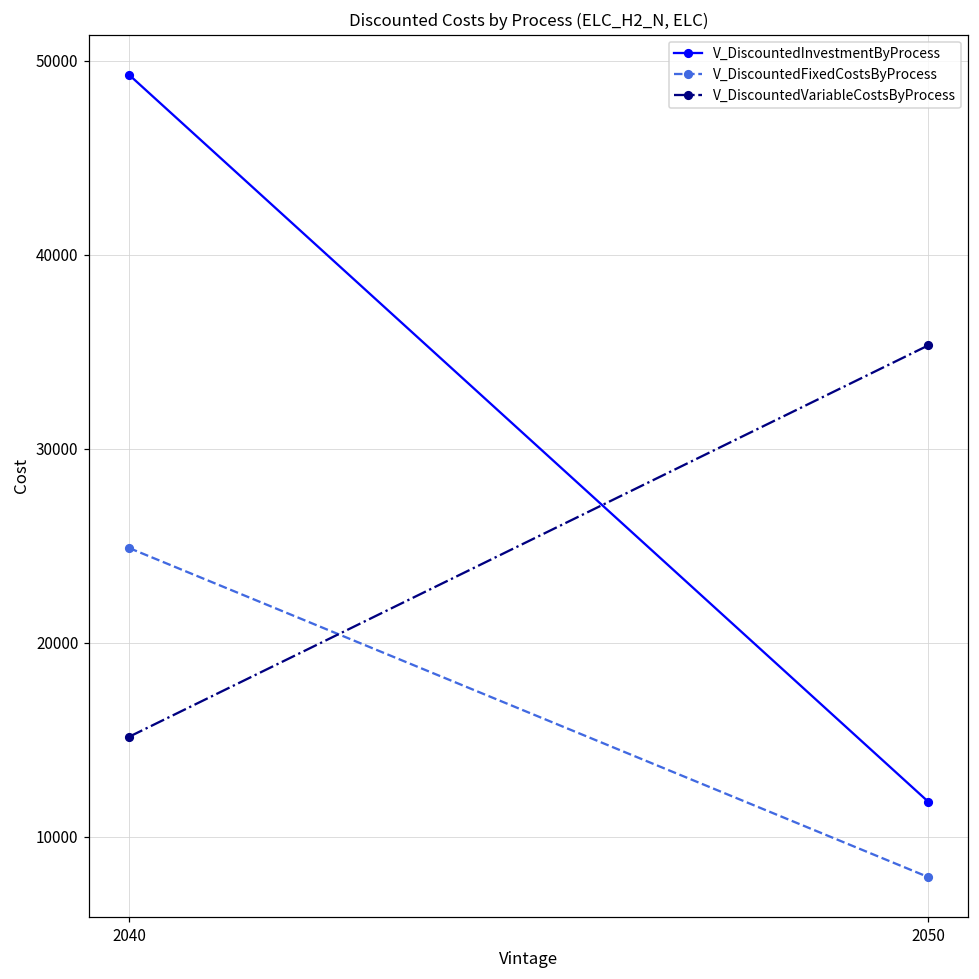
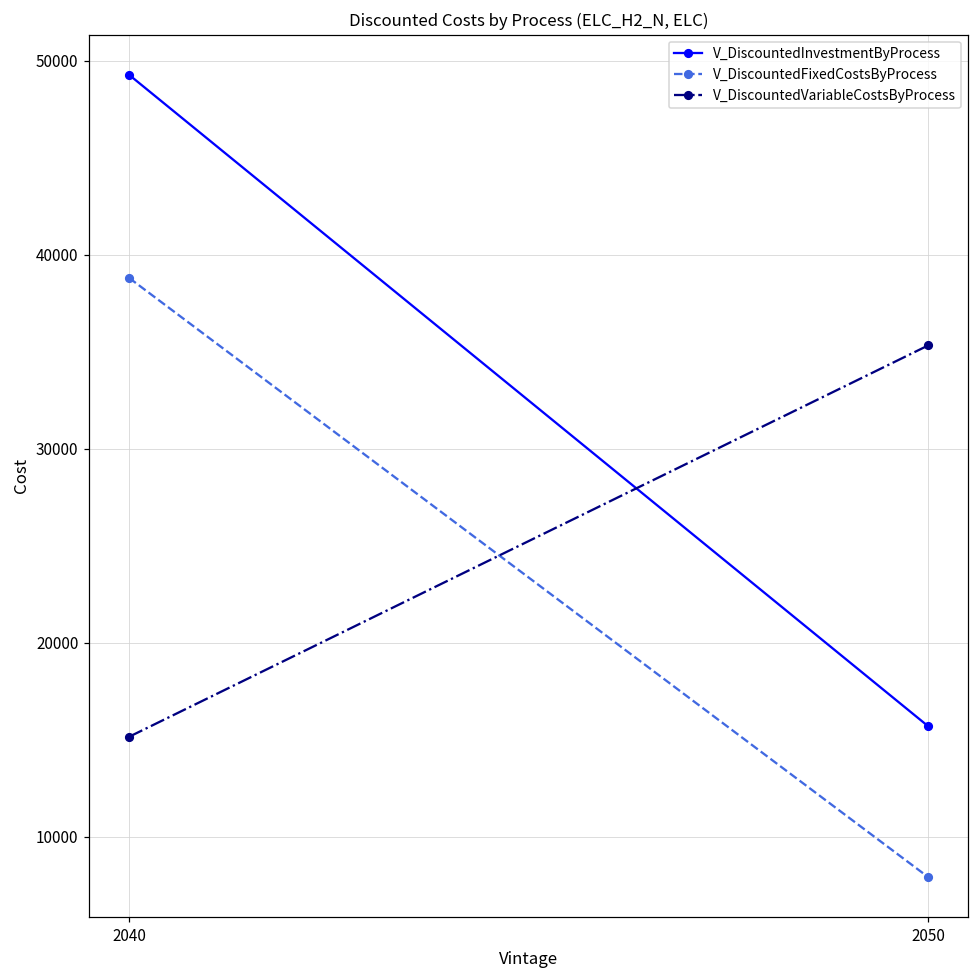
V_DiscountedFixedCostsByProcess, 2040: 24900 -> 38800
V_DiscountedInvestmentByProcess, 2050: 11800 -> 15700
